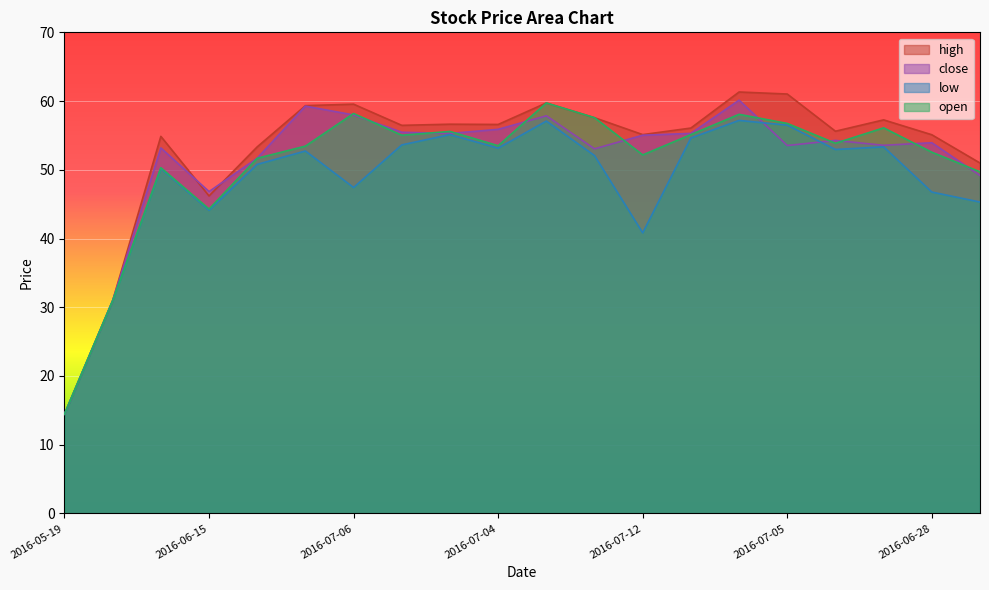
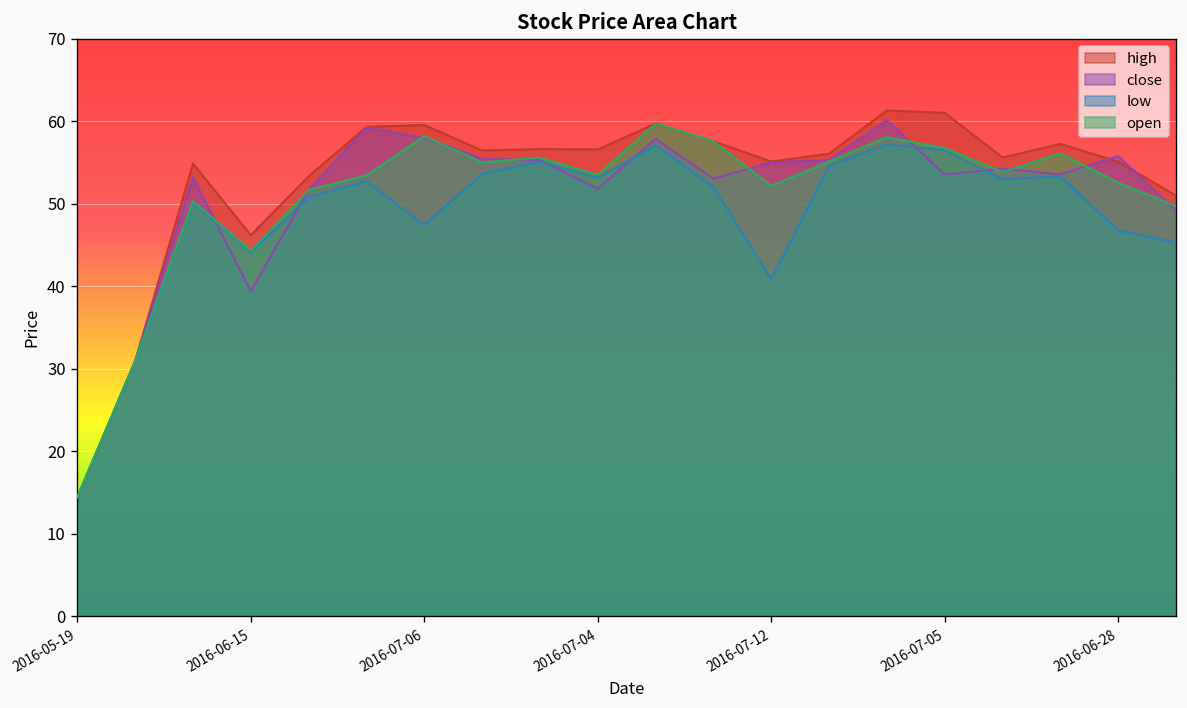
close, 2016-06-15: 47 -> 39
close, 2016-07-04: 56 -> 52
close, 2016-06-28: 54 -> 56
